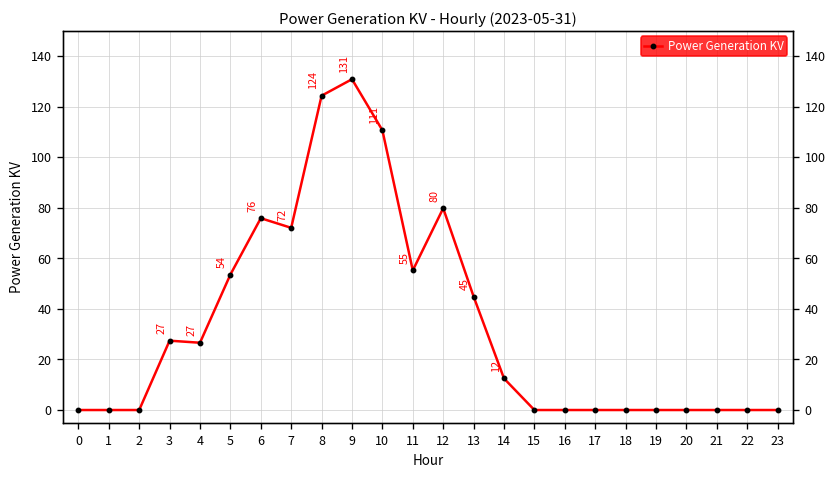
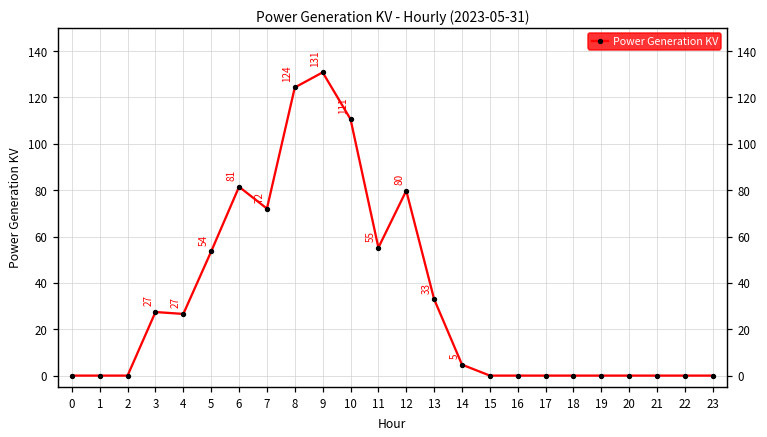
6: 76 -> 81
13: 45 -> 33
14: 12 -> 5
